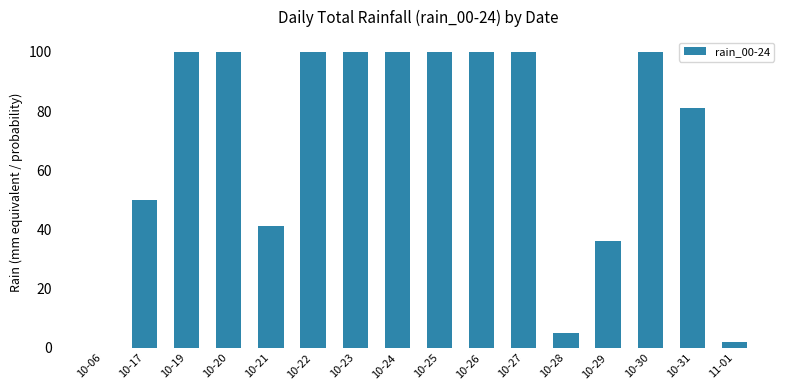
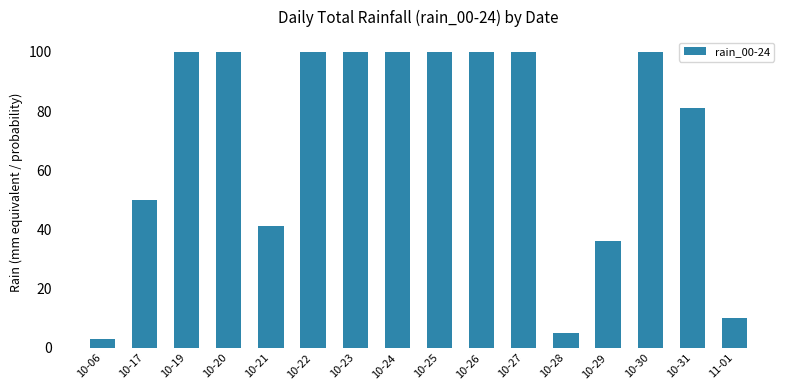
10-06: 0 -> 3
11-01: 2 -> 10
